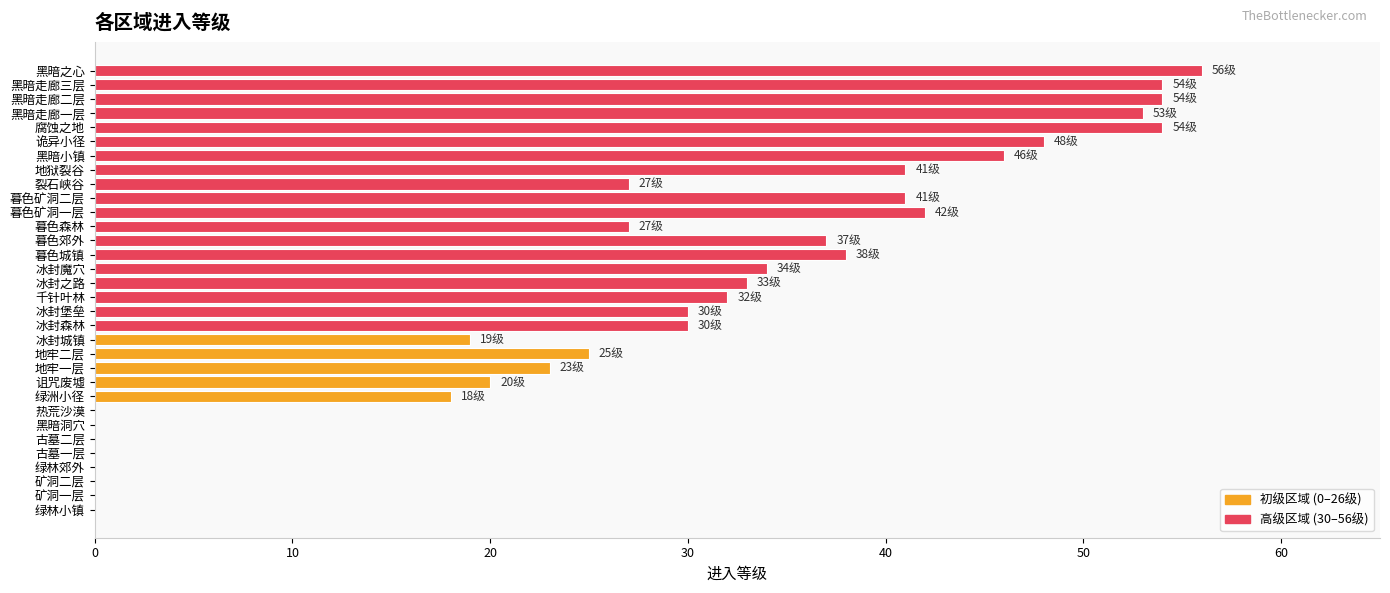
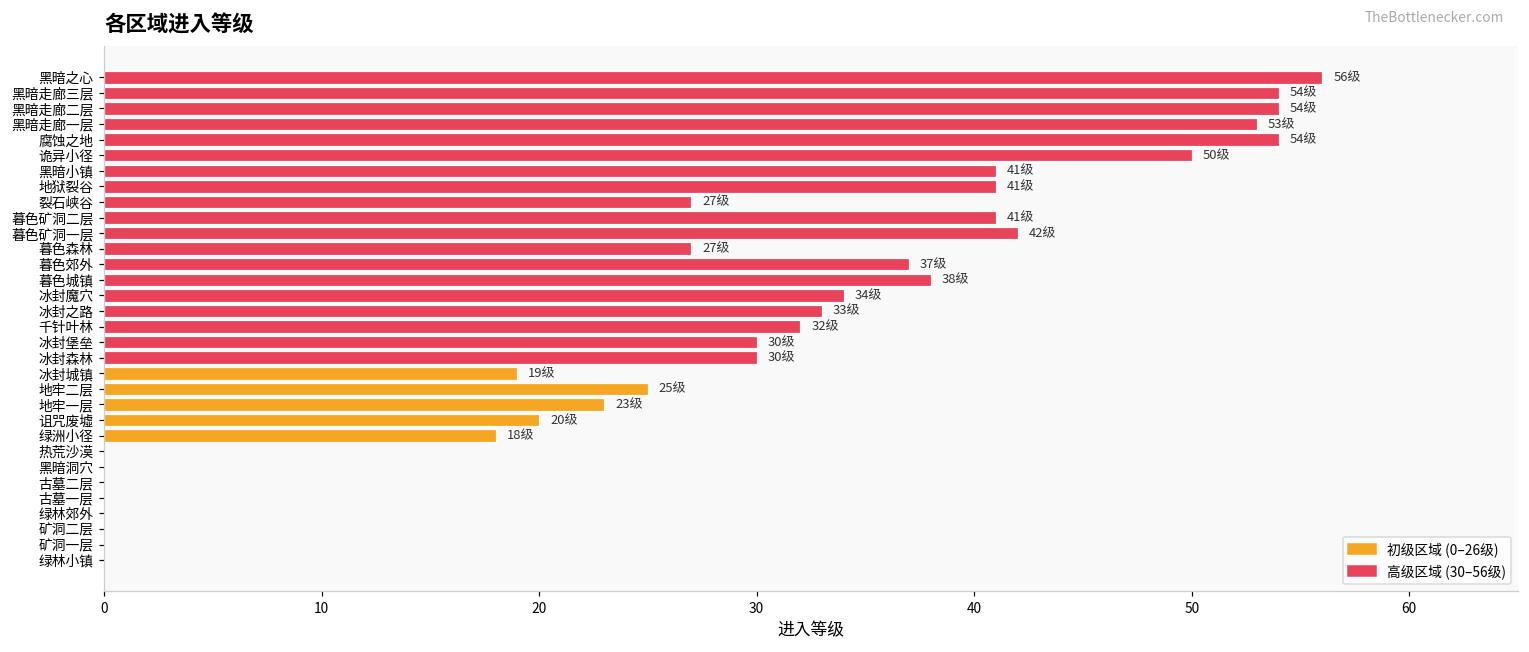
诡异小径: 48级 -> 50级
黑暗小镇: 46级 -> 41级
